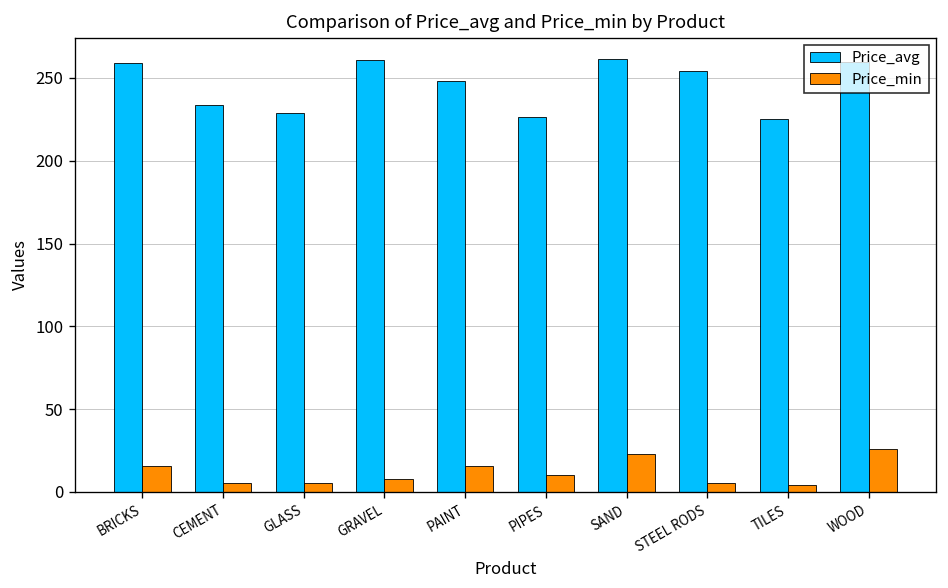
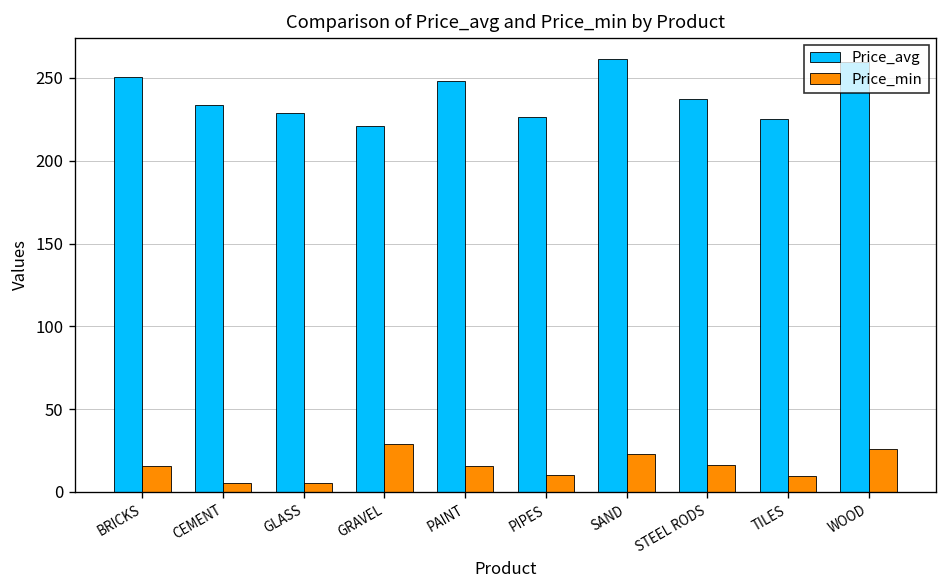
Price_avg, BRICKS: 259 -> 250
Price_avg, GRAVEL: 261 -> 221
Price_min, GRAVEL: 8 -> 29
Price_avg, STEEL RODS: 254 -> 238
Price_min, STEEL RODS: 5 -> 17
Price_min, TILES: 4 -> 10
